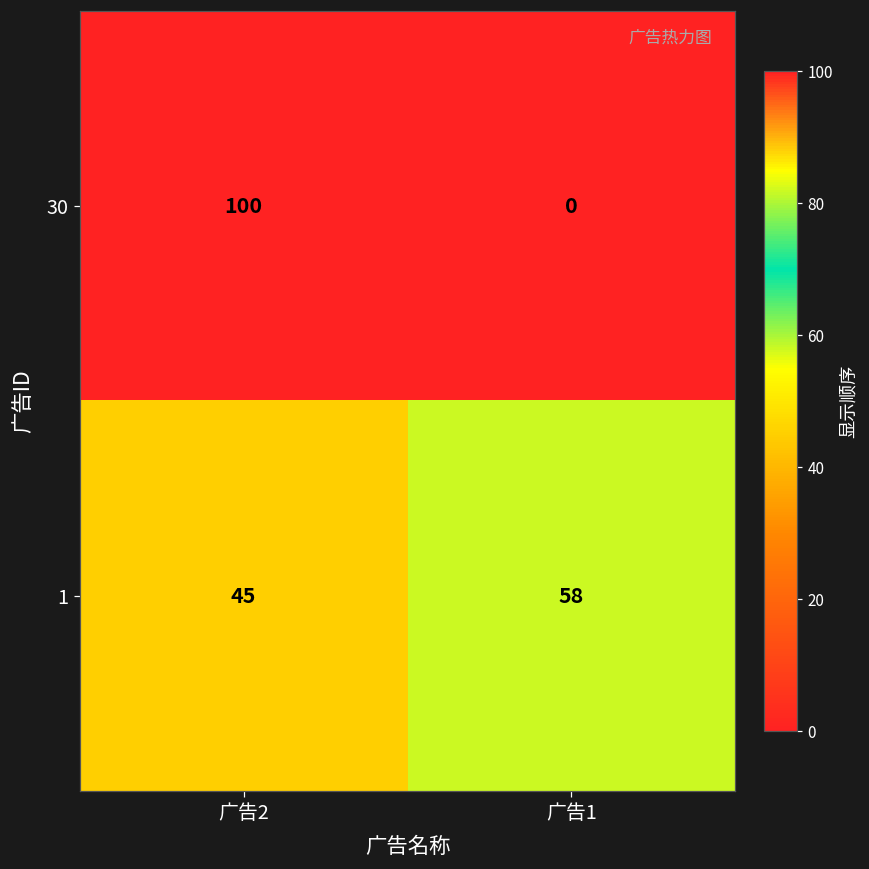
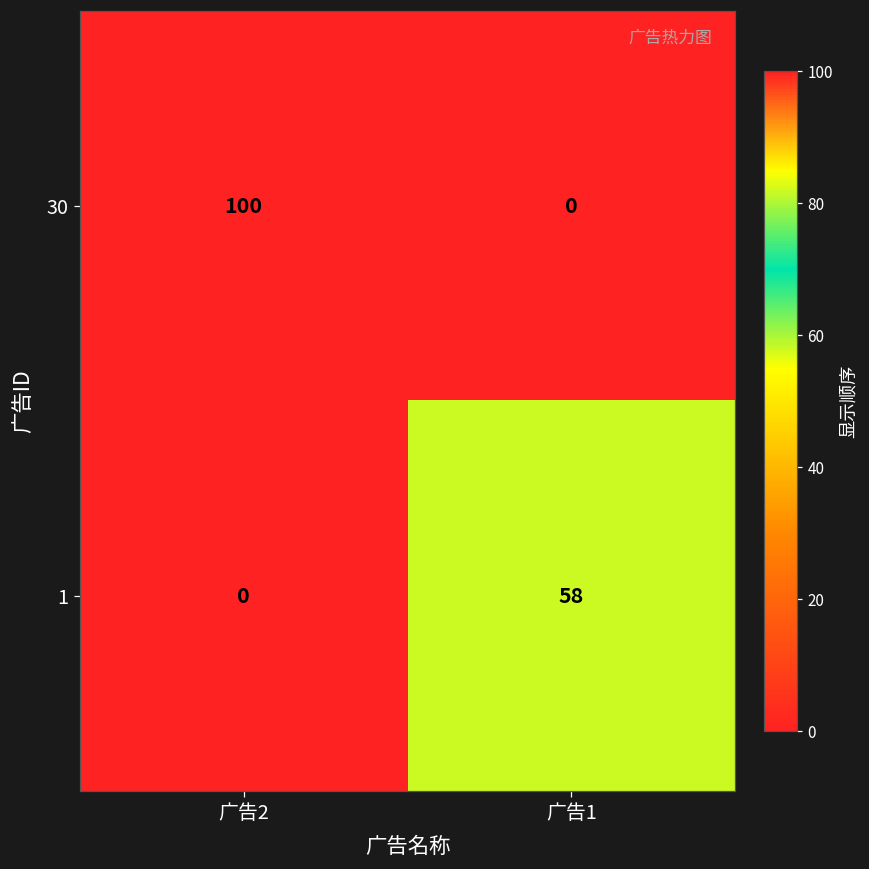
1, 广告2: 45 -> 0
